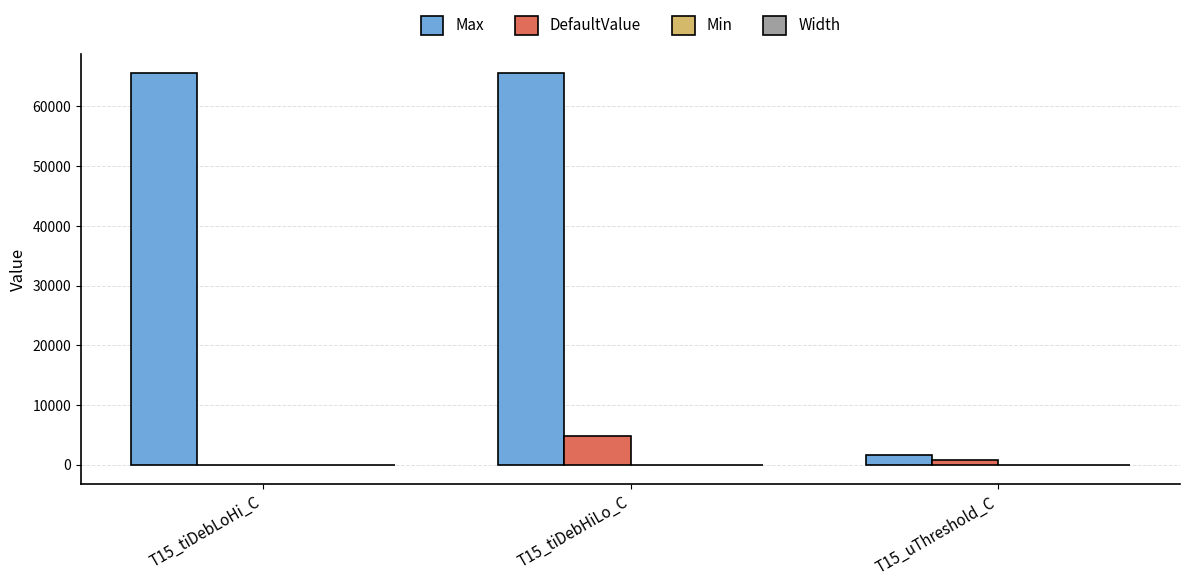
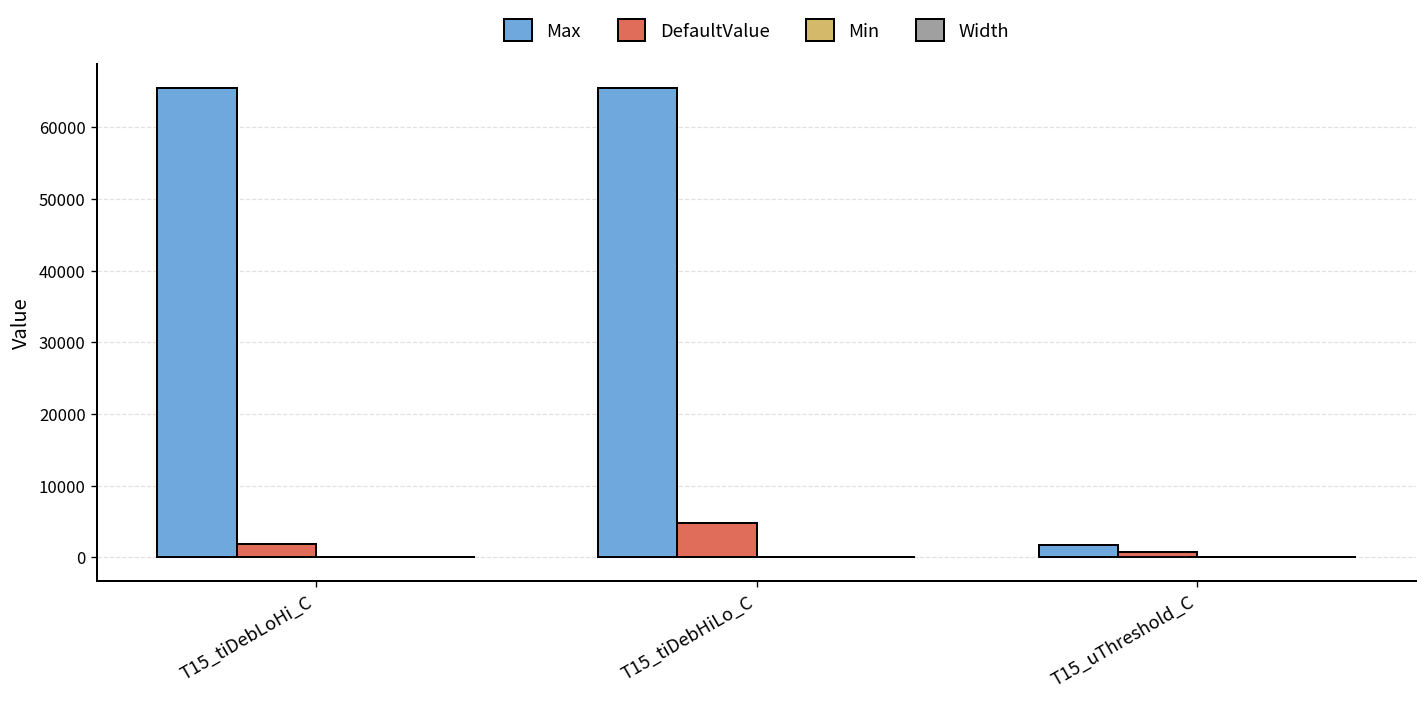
DefaultValue, T15_tiDebLoHi_C: 0 -> 2000
